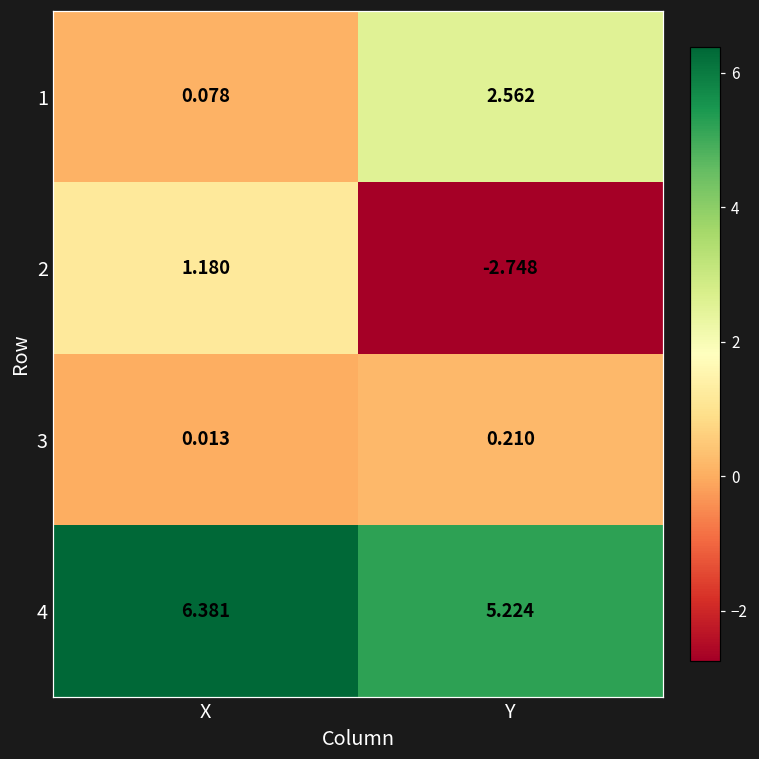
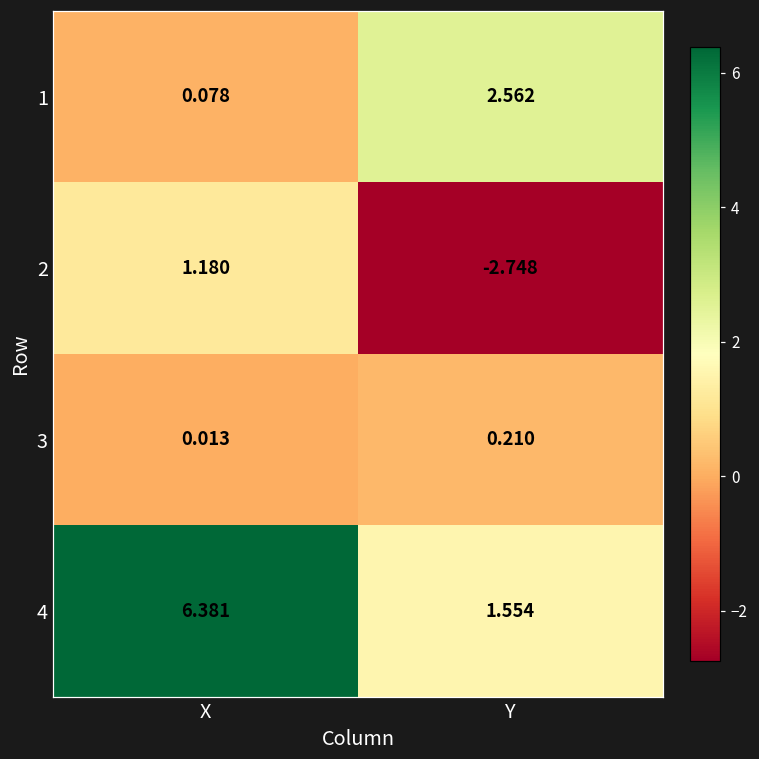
4, Y: 5.224 -> 1.554
